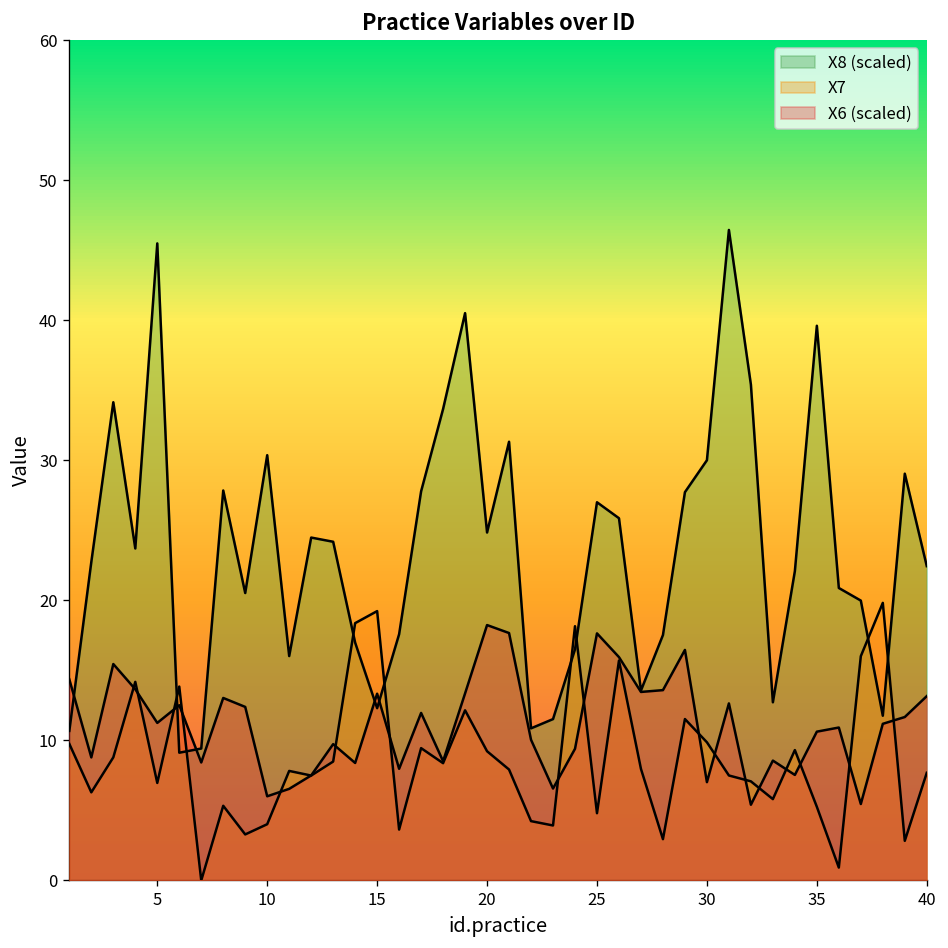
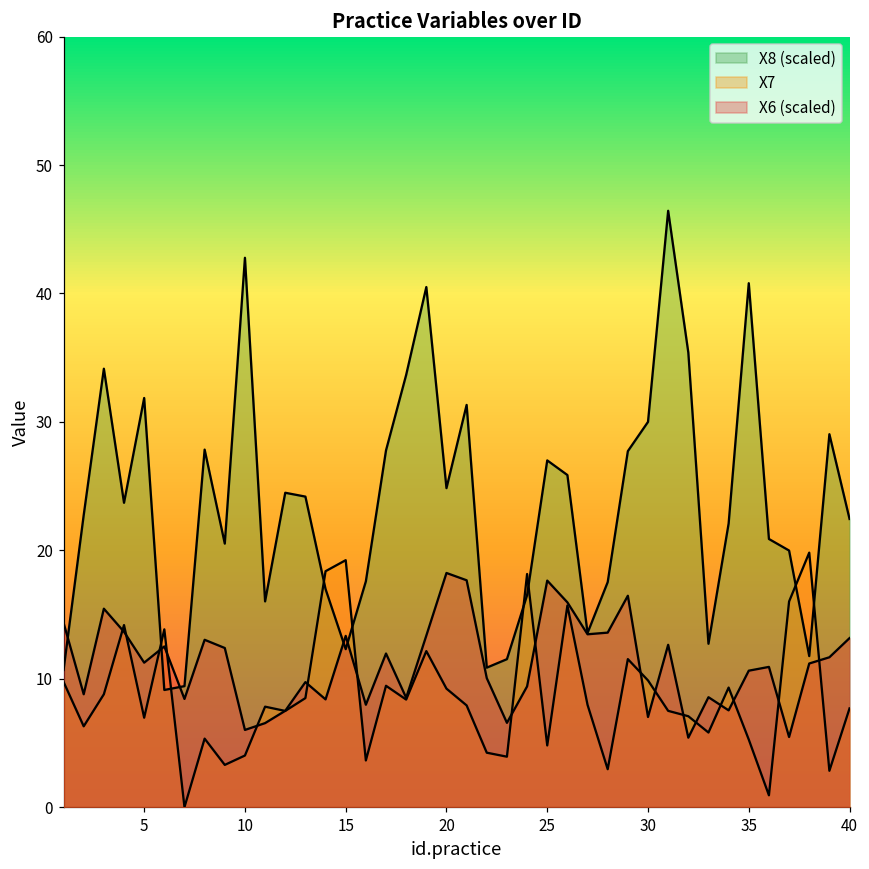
X8 (scaled), 5: 45.5 -> 31.9
X8 (scaled), 10: 30.4 -> 42.8
X8 (scaled), 35: 39.6 -> 40.8
